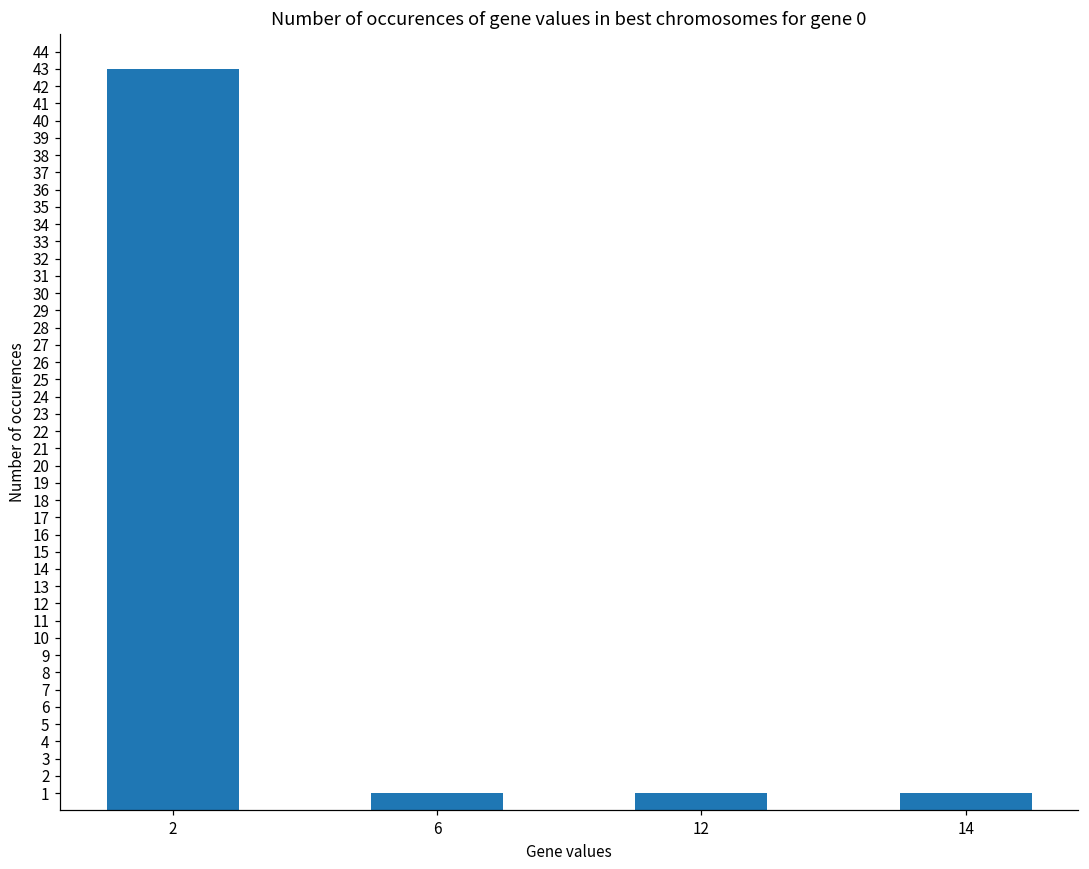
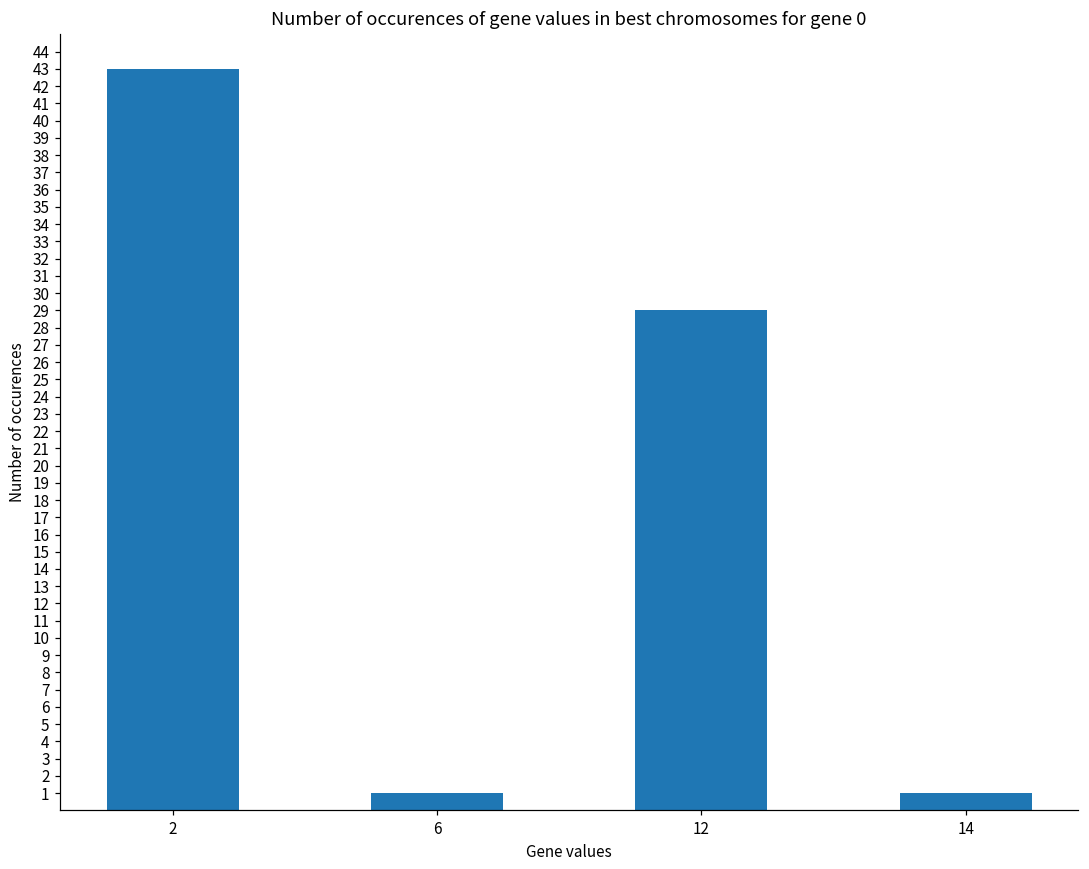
12: 1 -> 29
